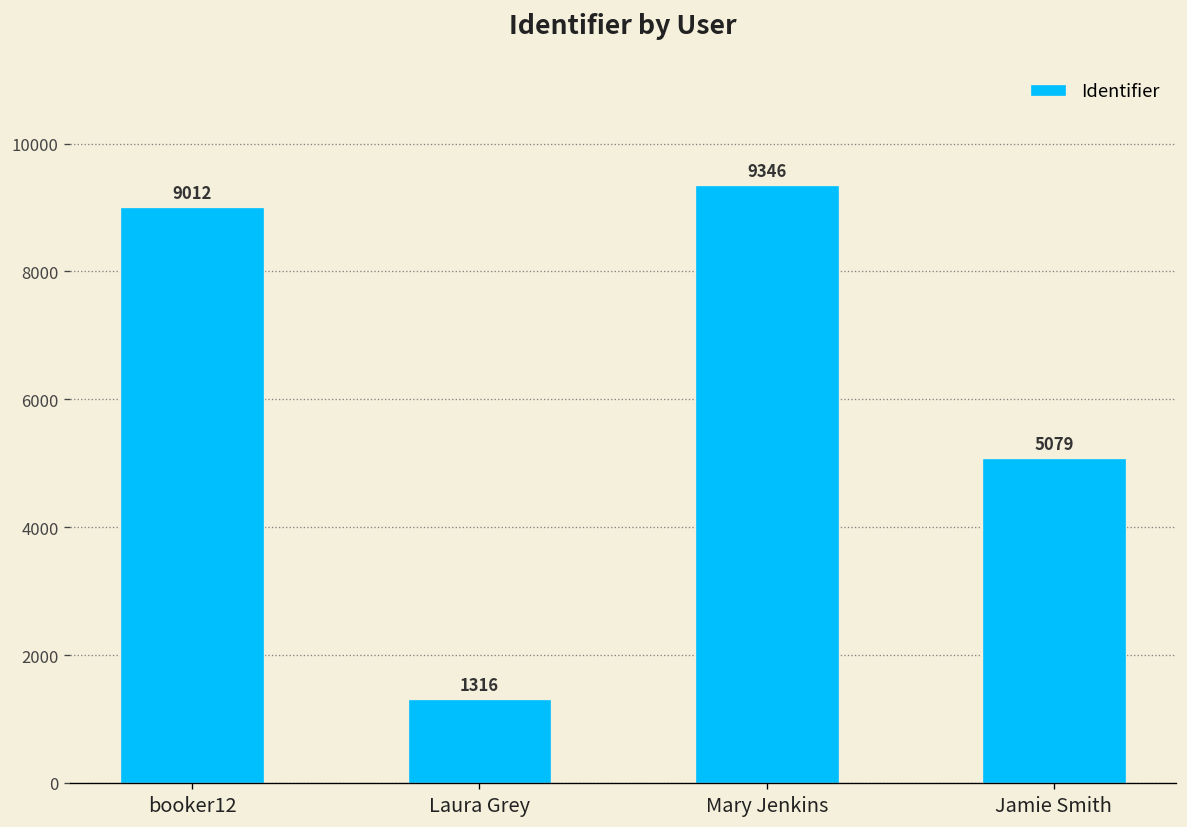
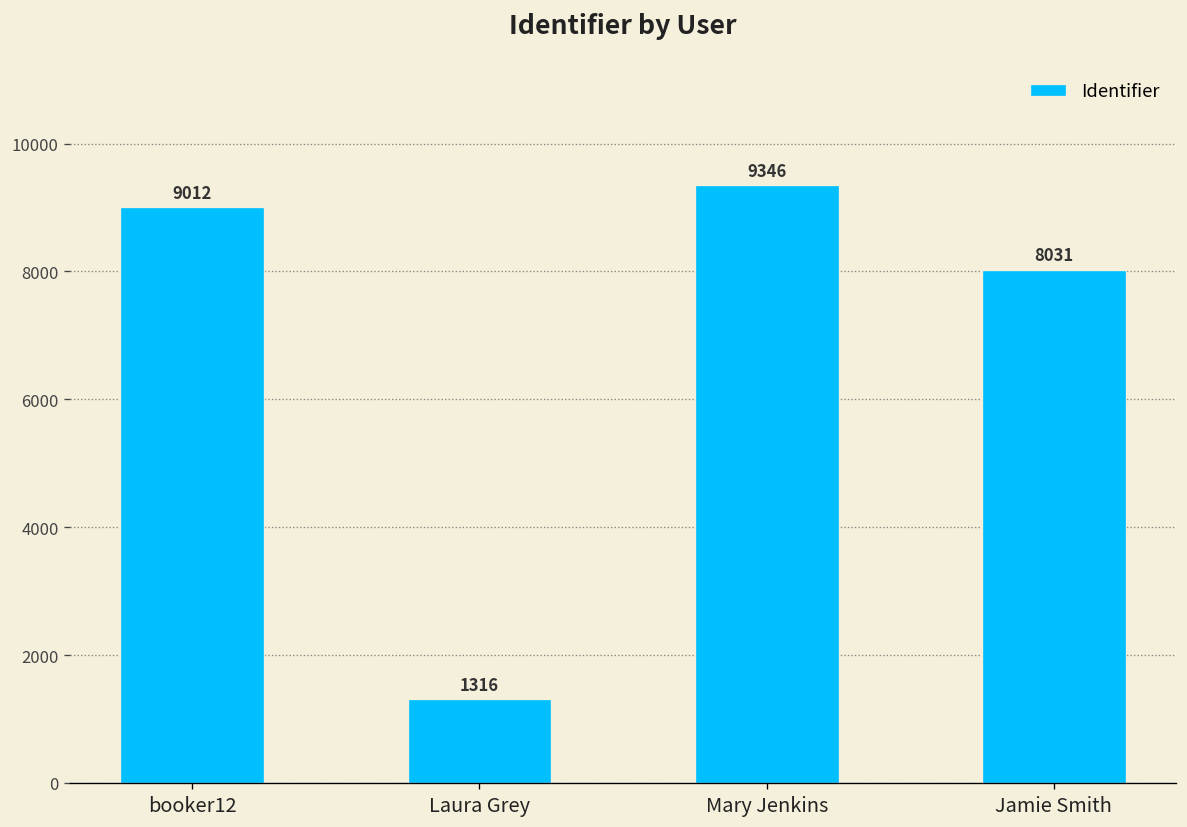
Jamie Smith: 5079 -> 8031
